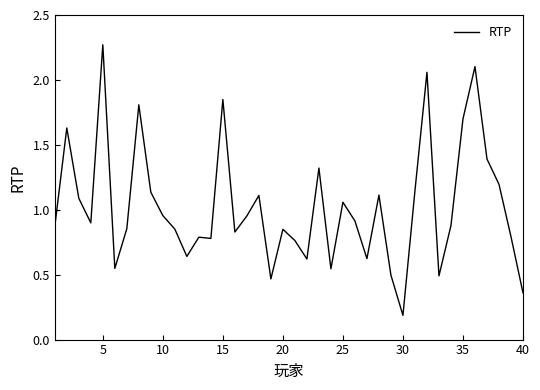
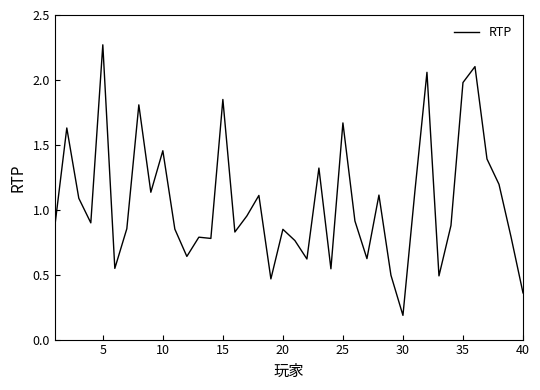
10: 0.96 -> 1.45
25: 1.06 -> 1.67
35: 1.70 -> 1.98
